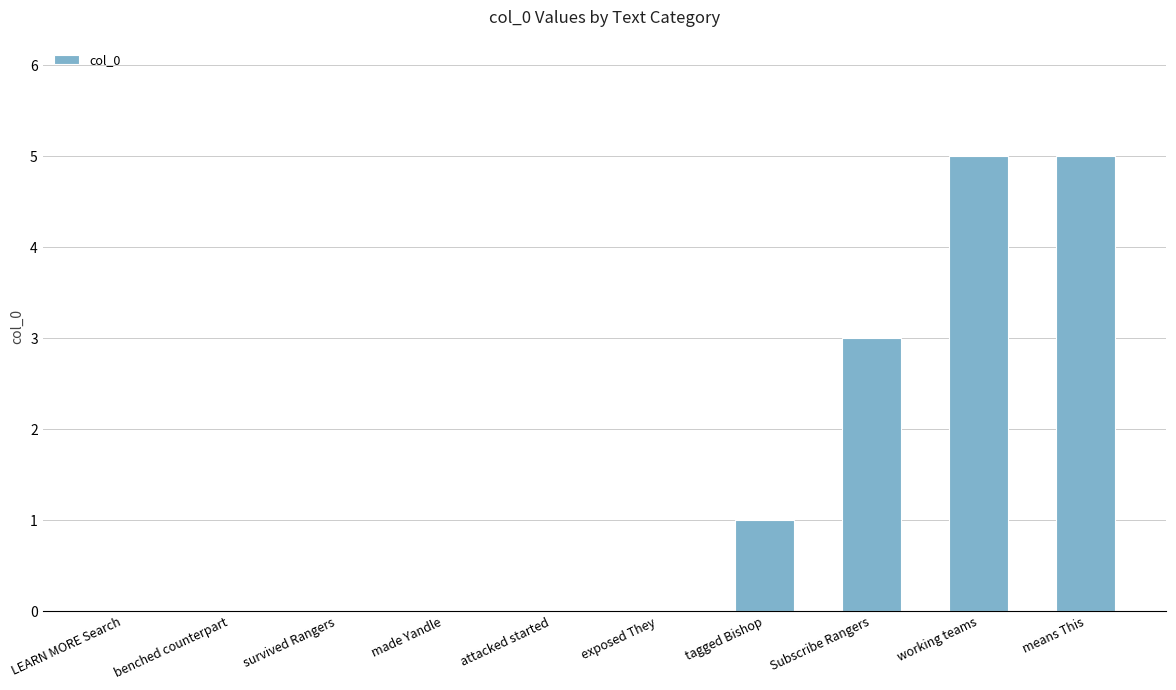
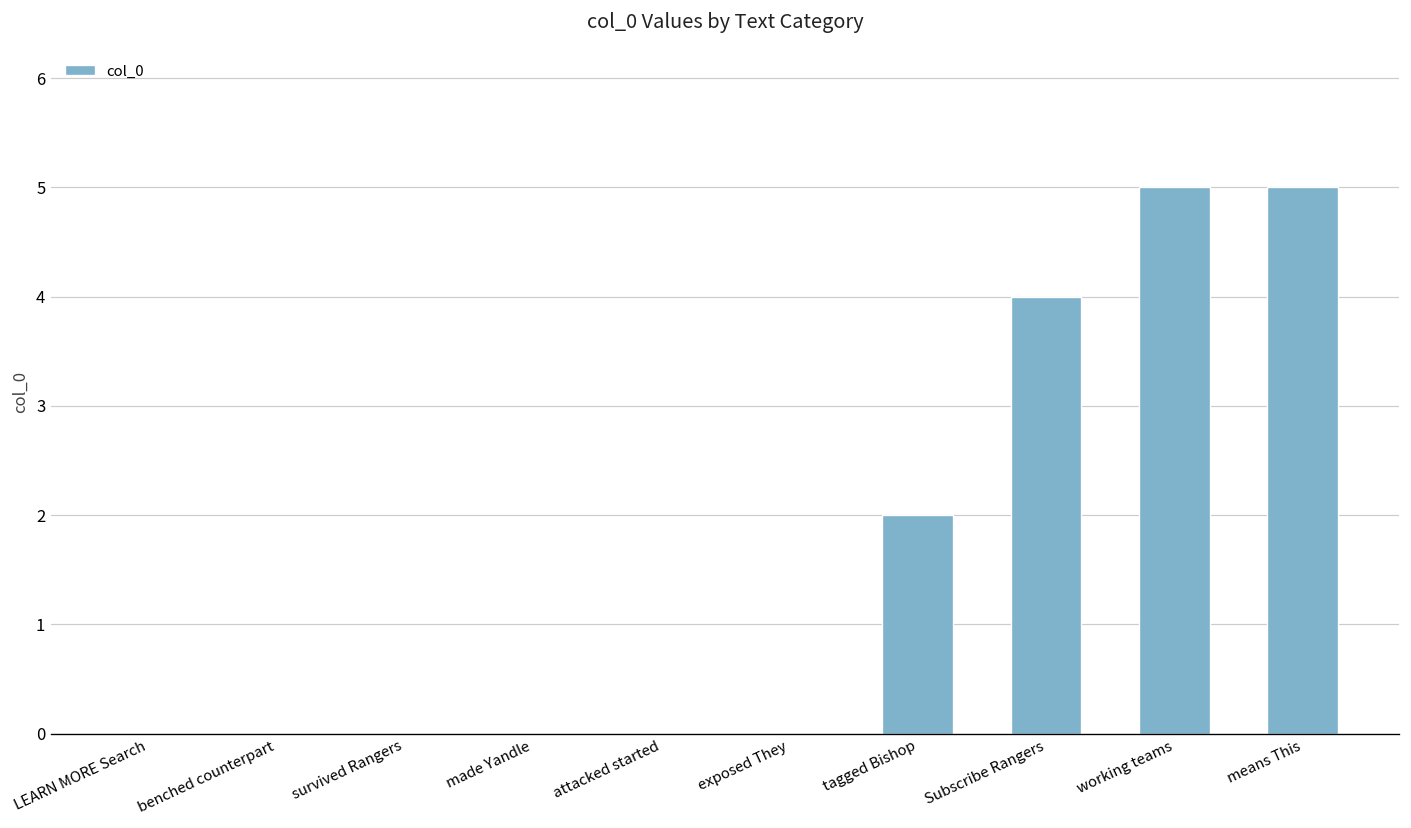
tagged Bishop: 1 -> 2
Subscribe Rangers: 3 -> 4
